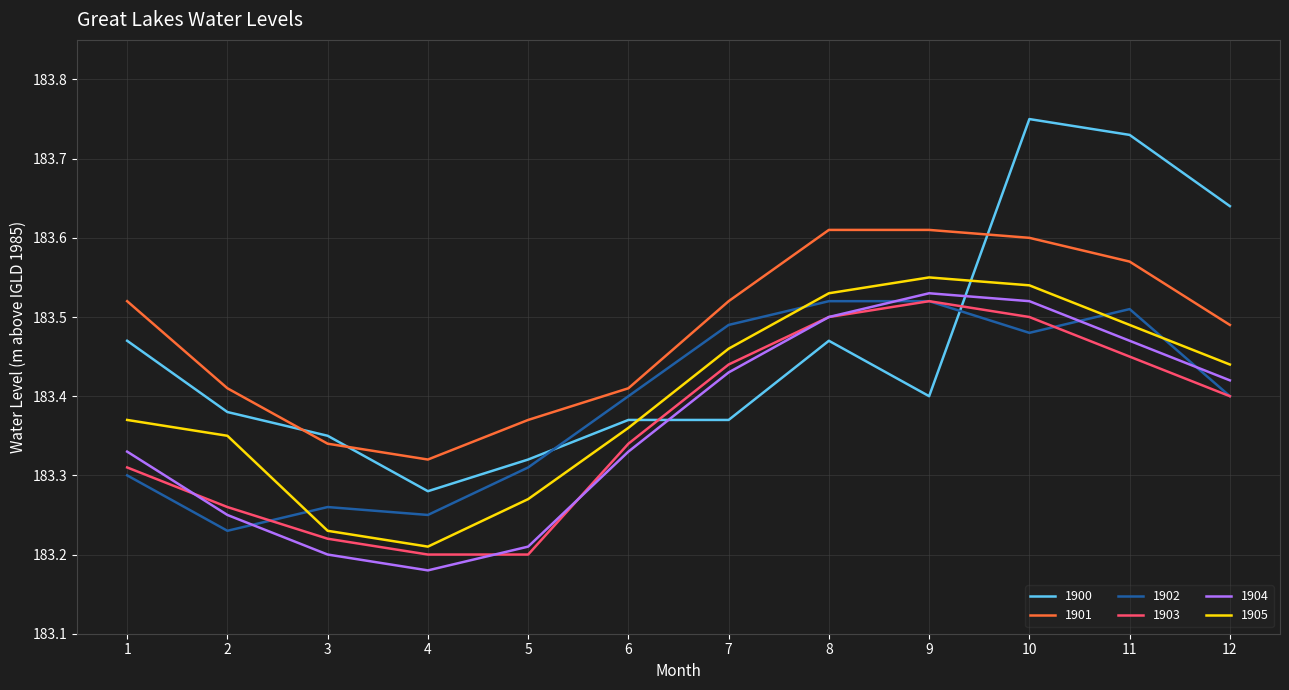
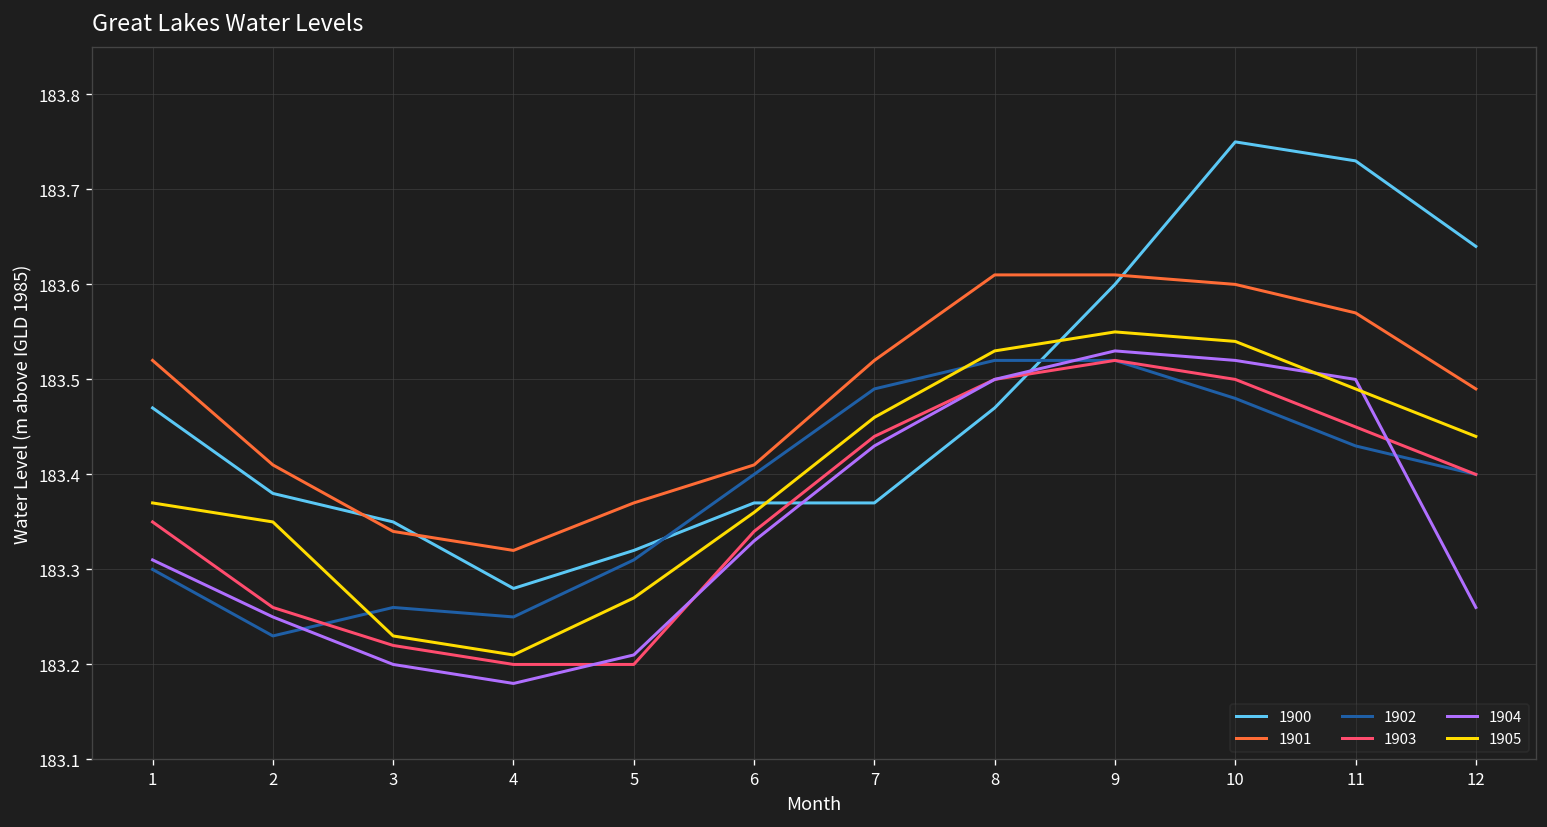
1903, 1: 183.31 -> 183.35
1904, 1: 183.33 -> 183.31
1900, 9: 183.4 -> 183.6
1902, 11: 183.51 -> 183.43
1904, 11: 183.47 -> 183.50
1904, 12: 183.42 -> 183.26
